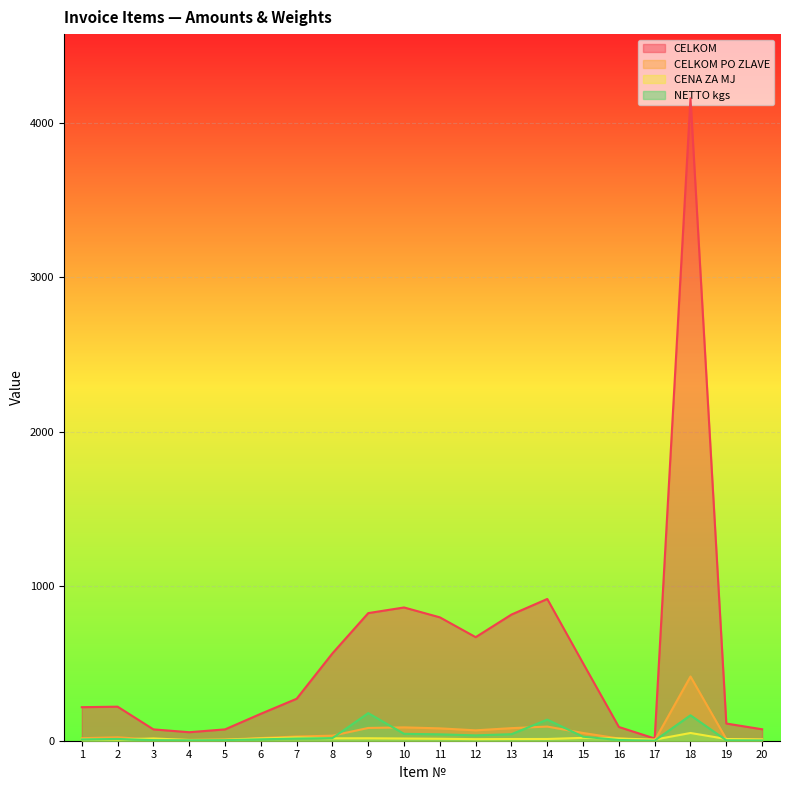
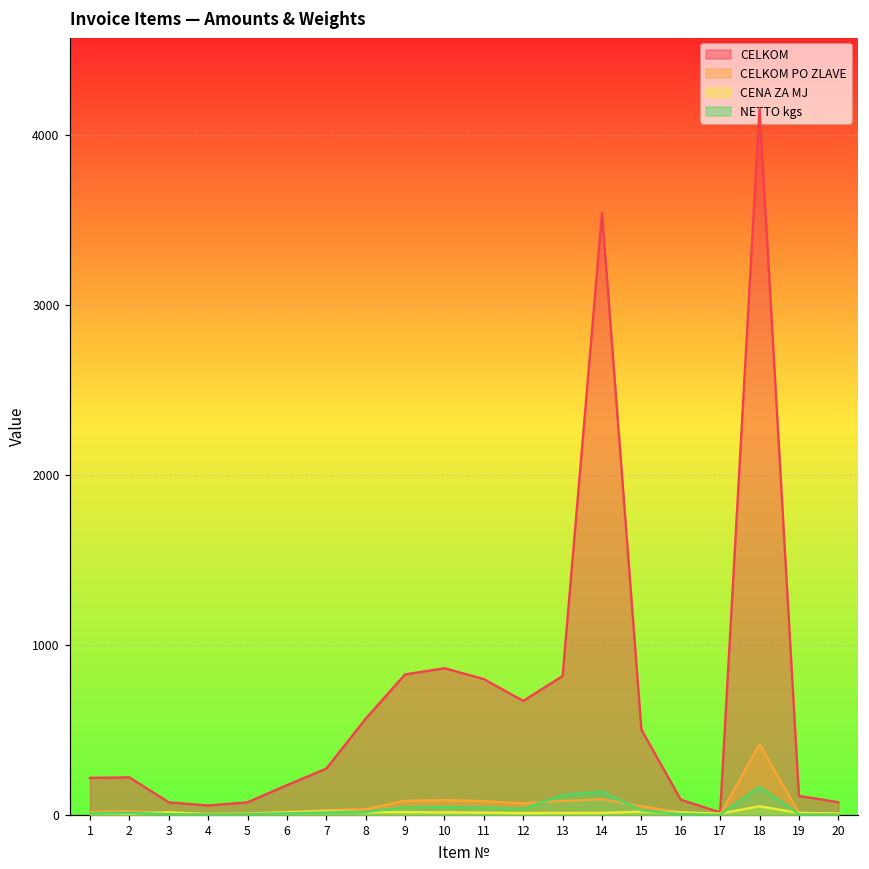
NETTO kgs, 9: 180 -> 40
NETTO kgs, 13: 40 -> 120
CELKOM, 14: 920 -> 3540
